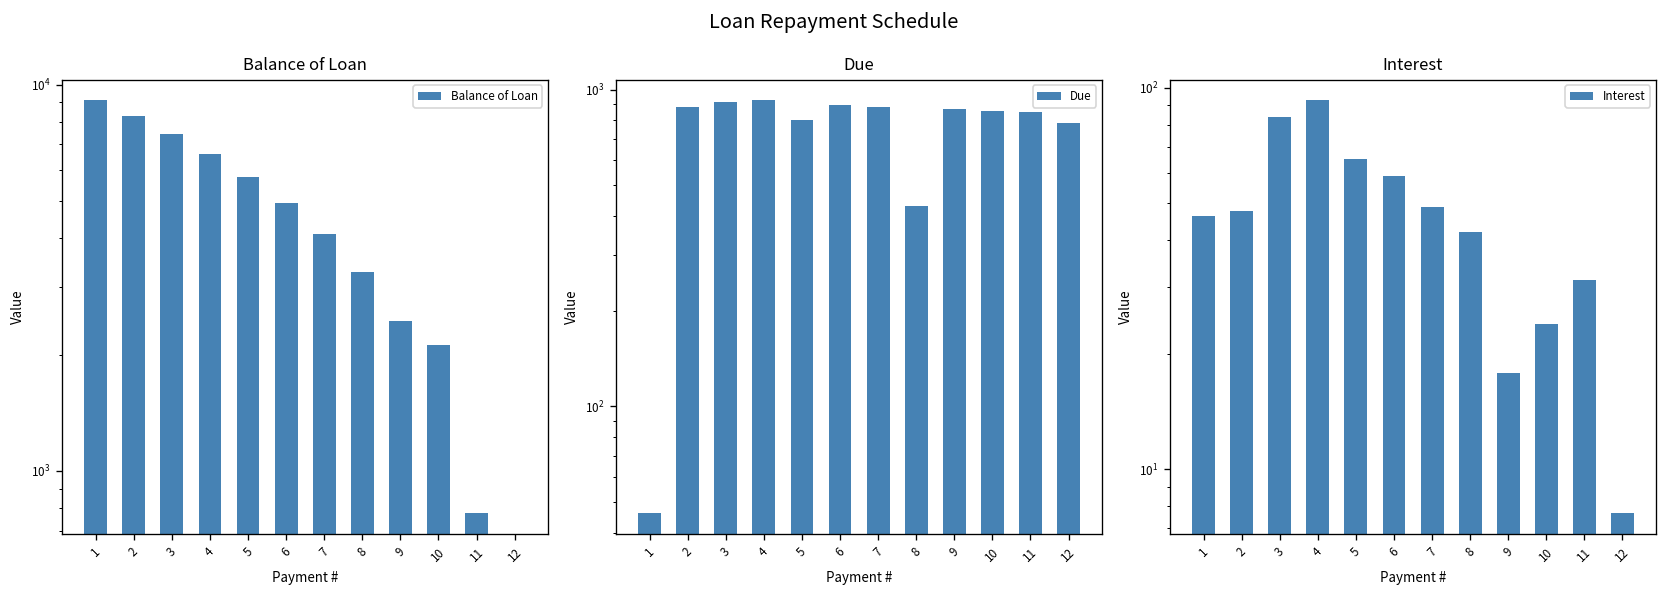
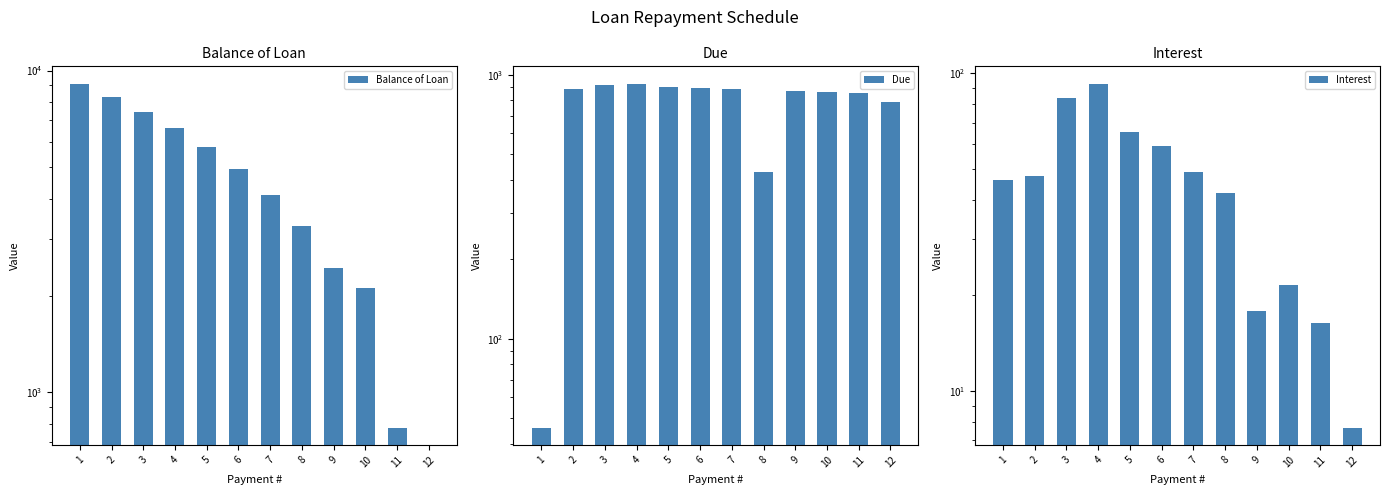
Due, 5: 800 -> 900
Interest, 10: 24 -> 21
Interest, 11: 31 -> 16
